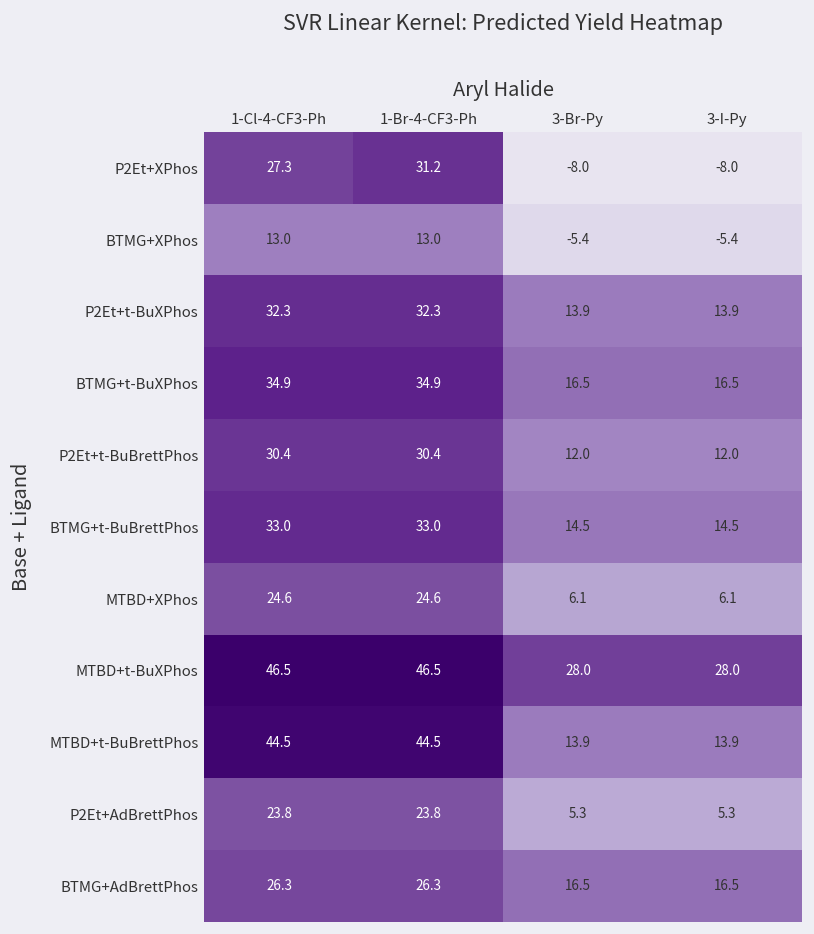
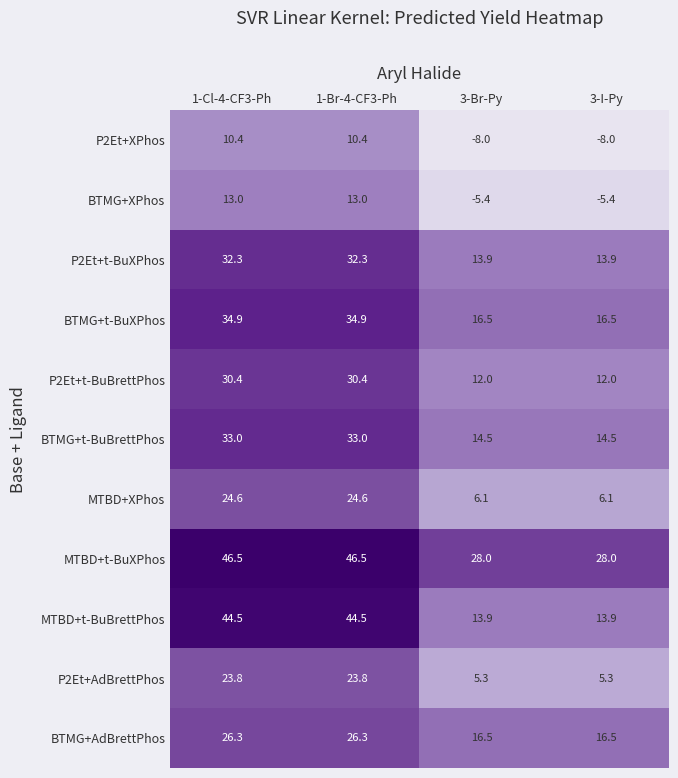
P2Et+XPhos, 1-Cl-4-CF3-Ph: 27.3 -> 10.4
P2Et+XPhos, 1-Br-4-CF3-Ph: 31.2 -> 10.4
